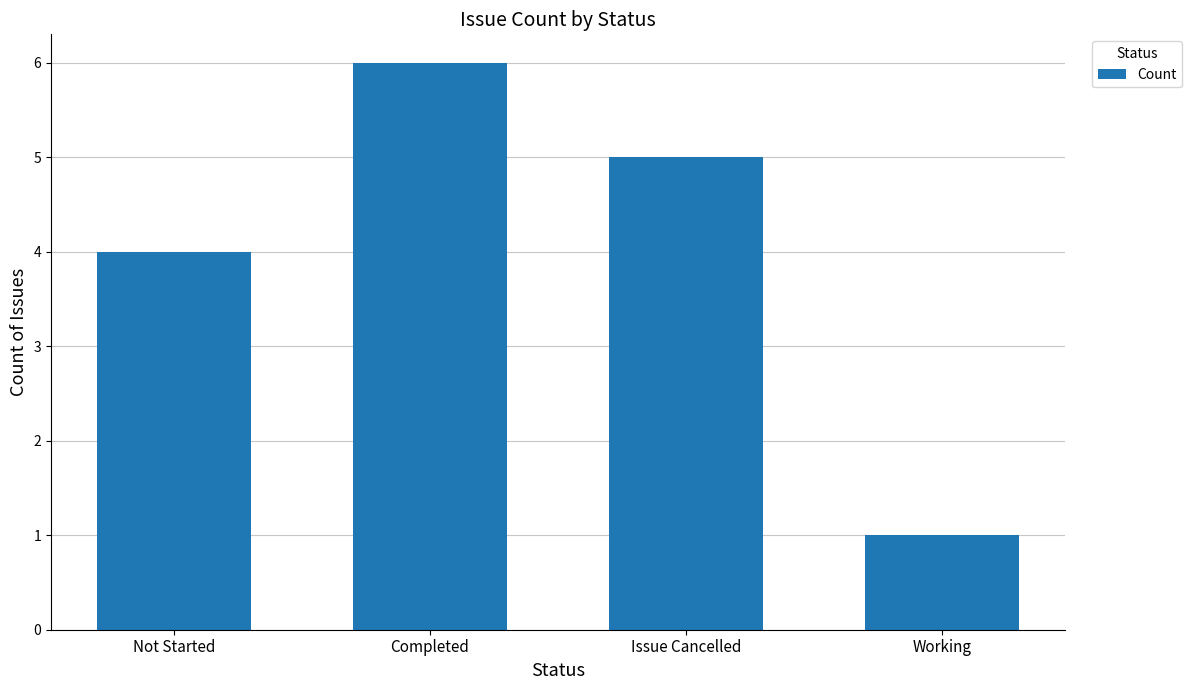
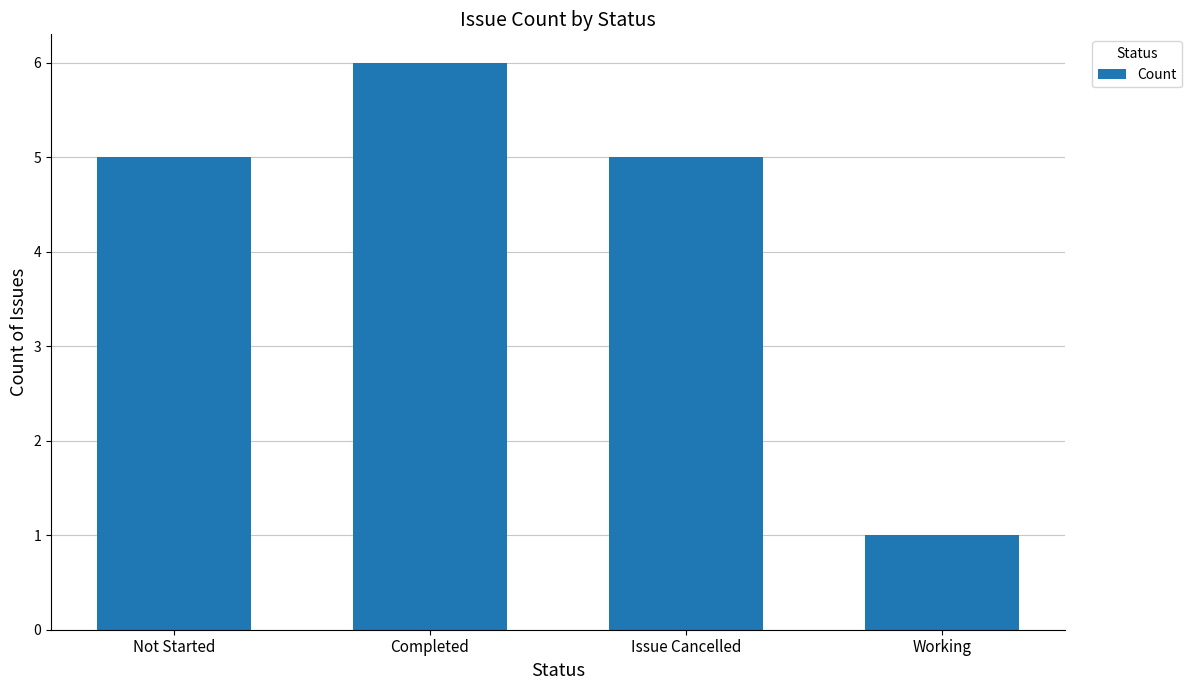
Not Started: 4 -> 5
